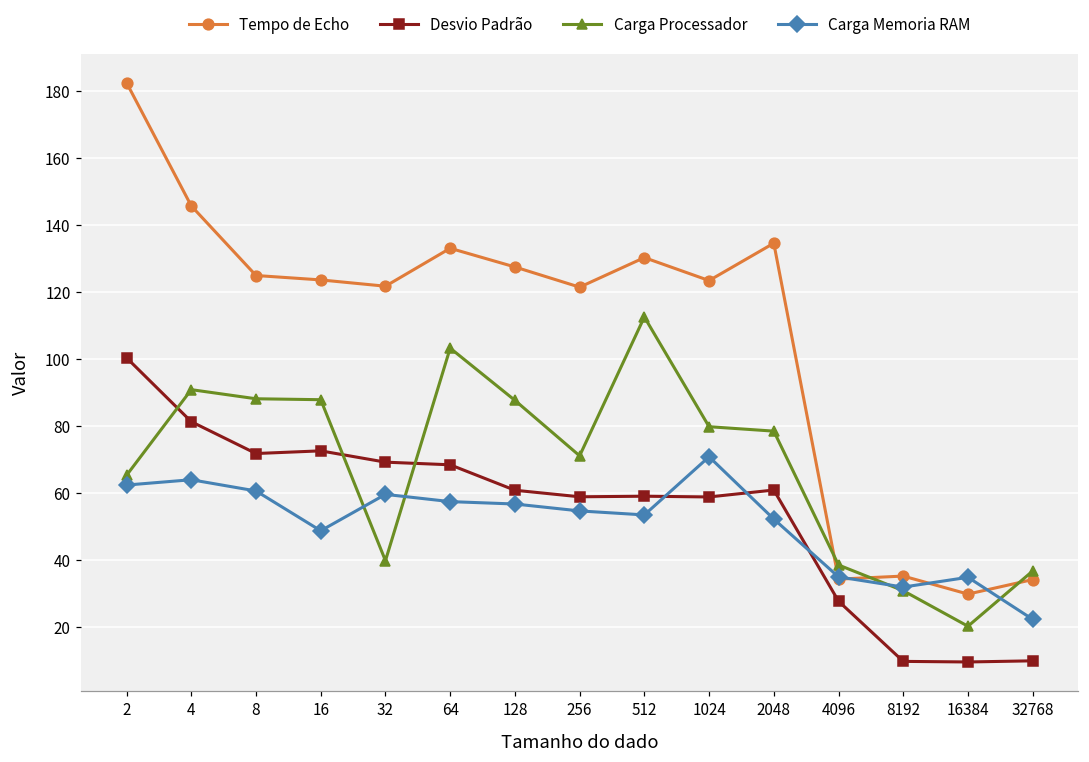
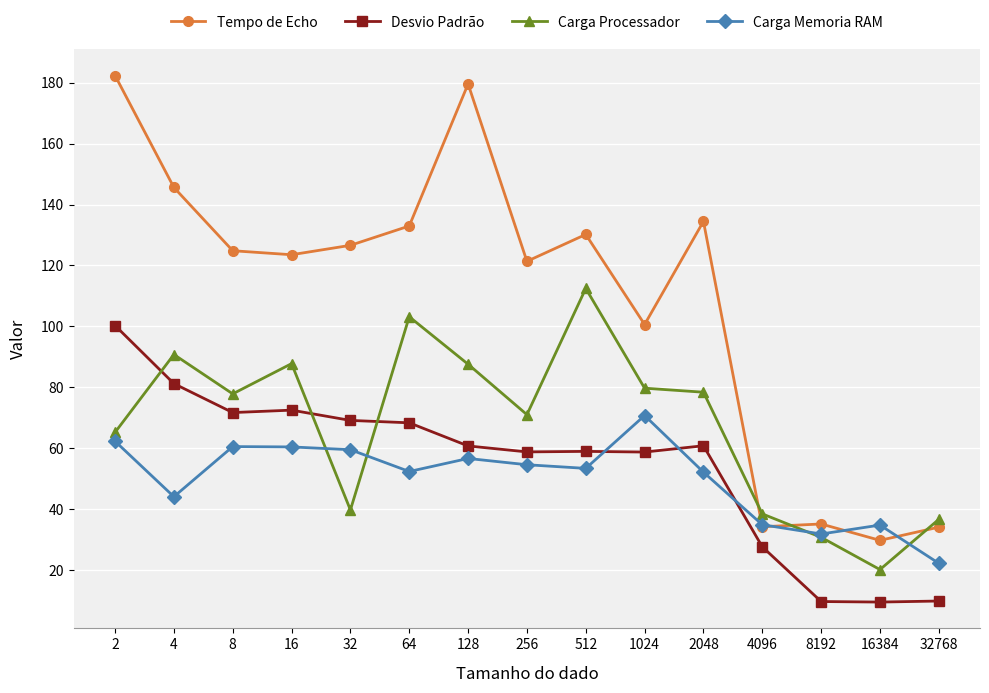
Carga Memoria RAM, 4: 64 -> 44
Carga Processador, 8: 88 -> 78
Carga Memoria RAM, 16: 49 -> 60
Tempo de Echo, 32: 122 -> 127
Carga Memoria RAM, 64: 57 -> 52
Tempo de Echo, 128: 127 -> 180
Tempo de Echo, 1024: 123 -> 101
